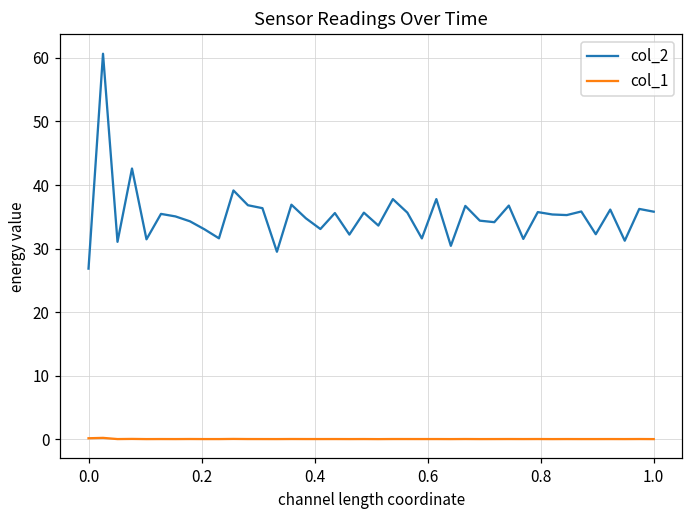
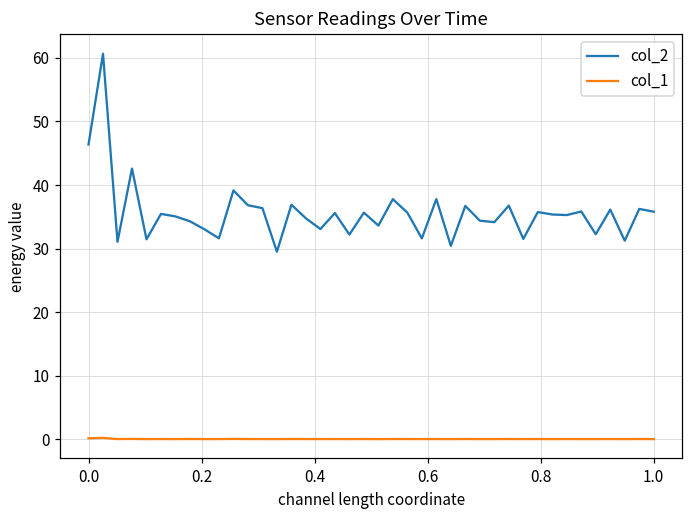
col_2, 0.0: 27 -> 46
